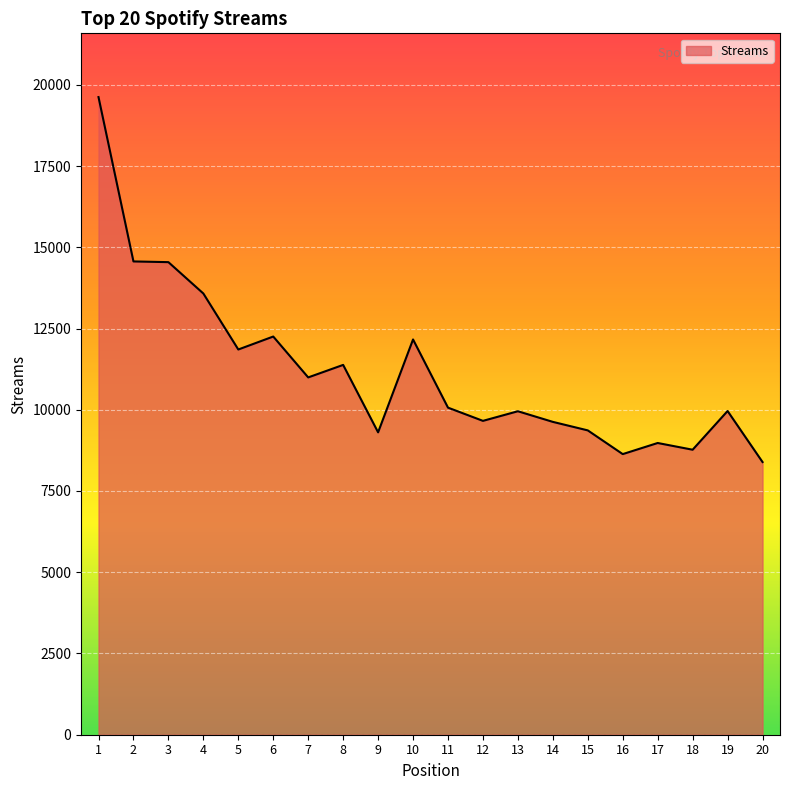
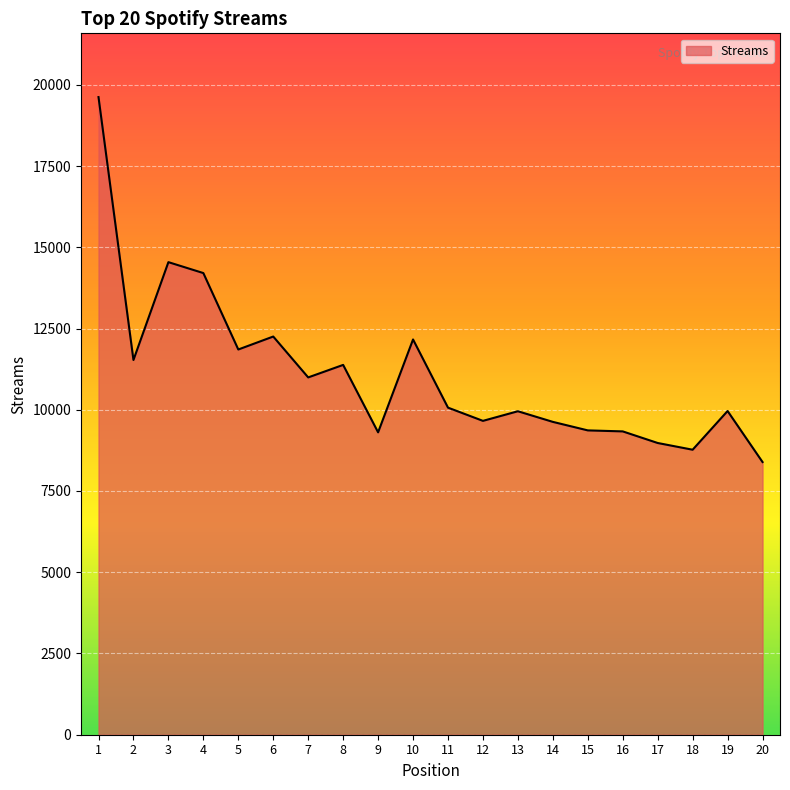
2: 14600 -> 11500
4: 13600 -> 14200
16: 8600 -> 9300
